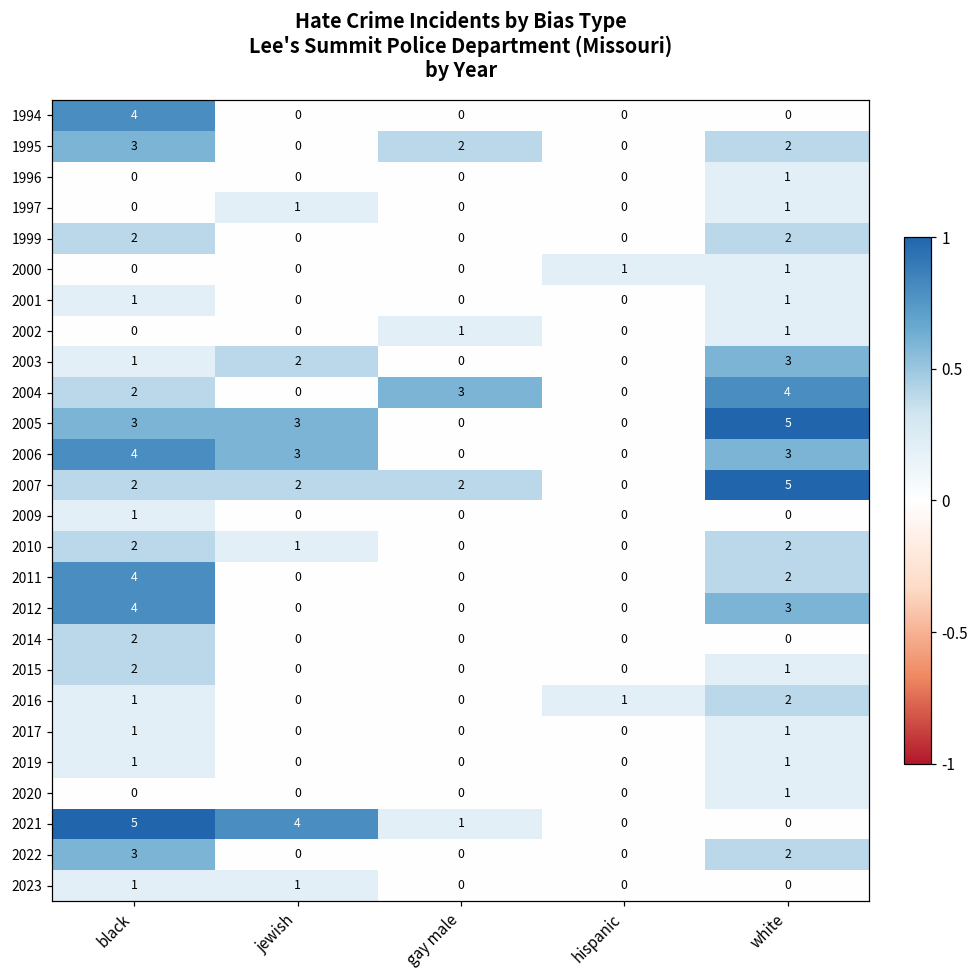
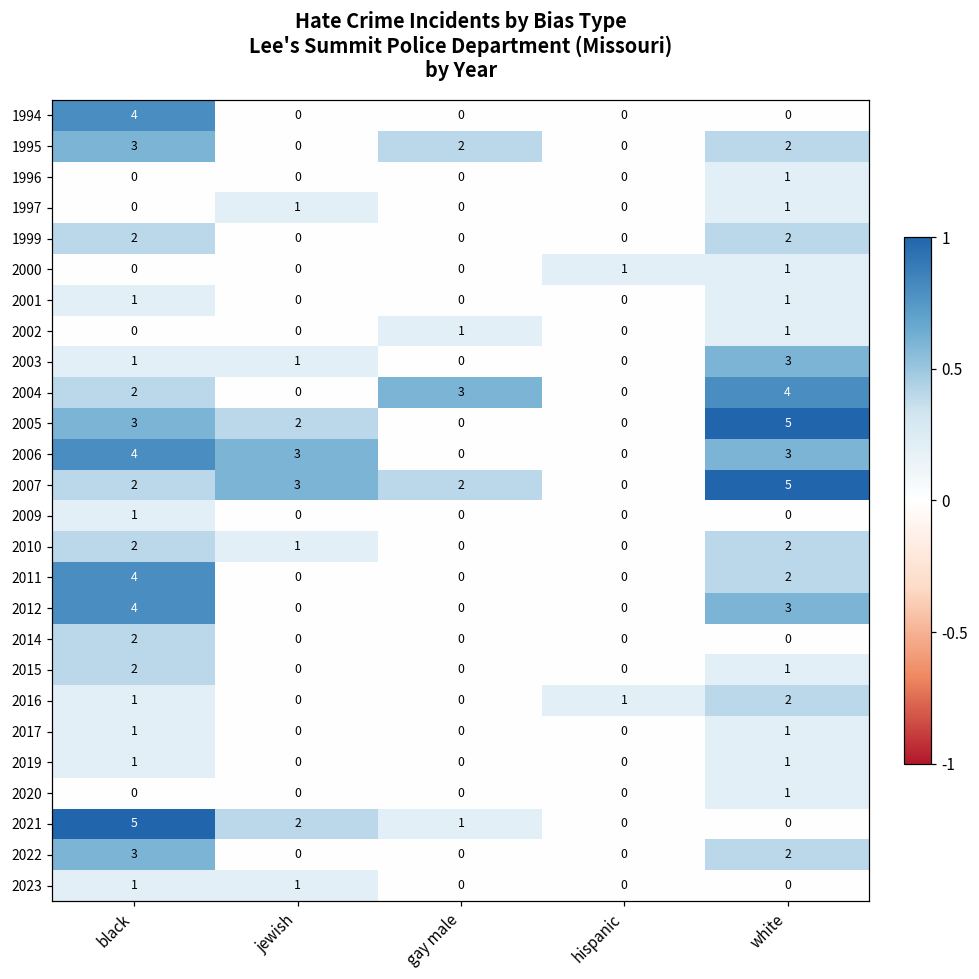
2003, jewish: 2 -> 1
2005, jewish: 3 -> 2
2007, jewish: 2 -> 3
2021, jewish: 4 -> 2
